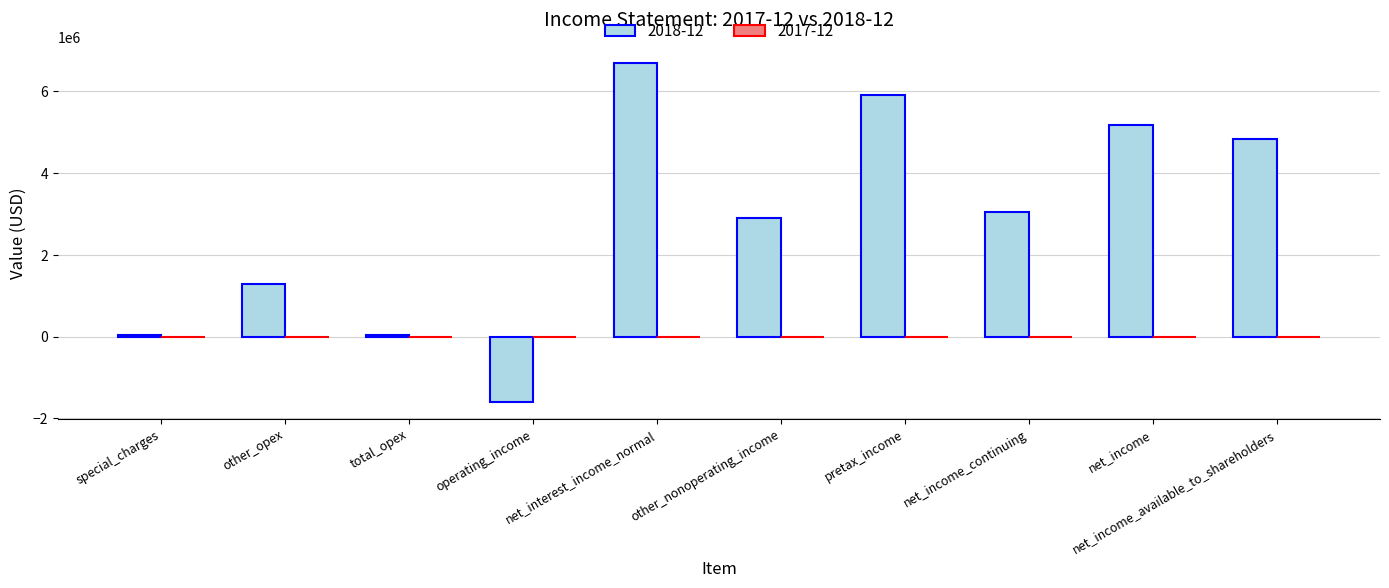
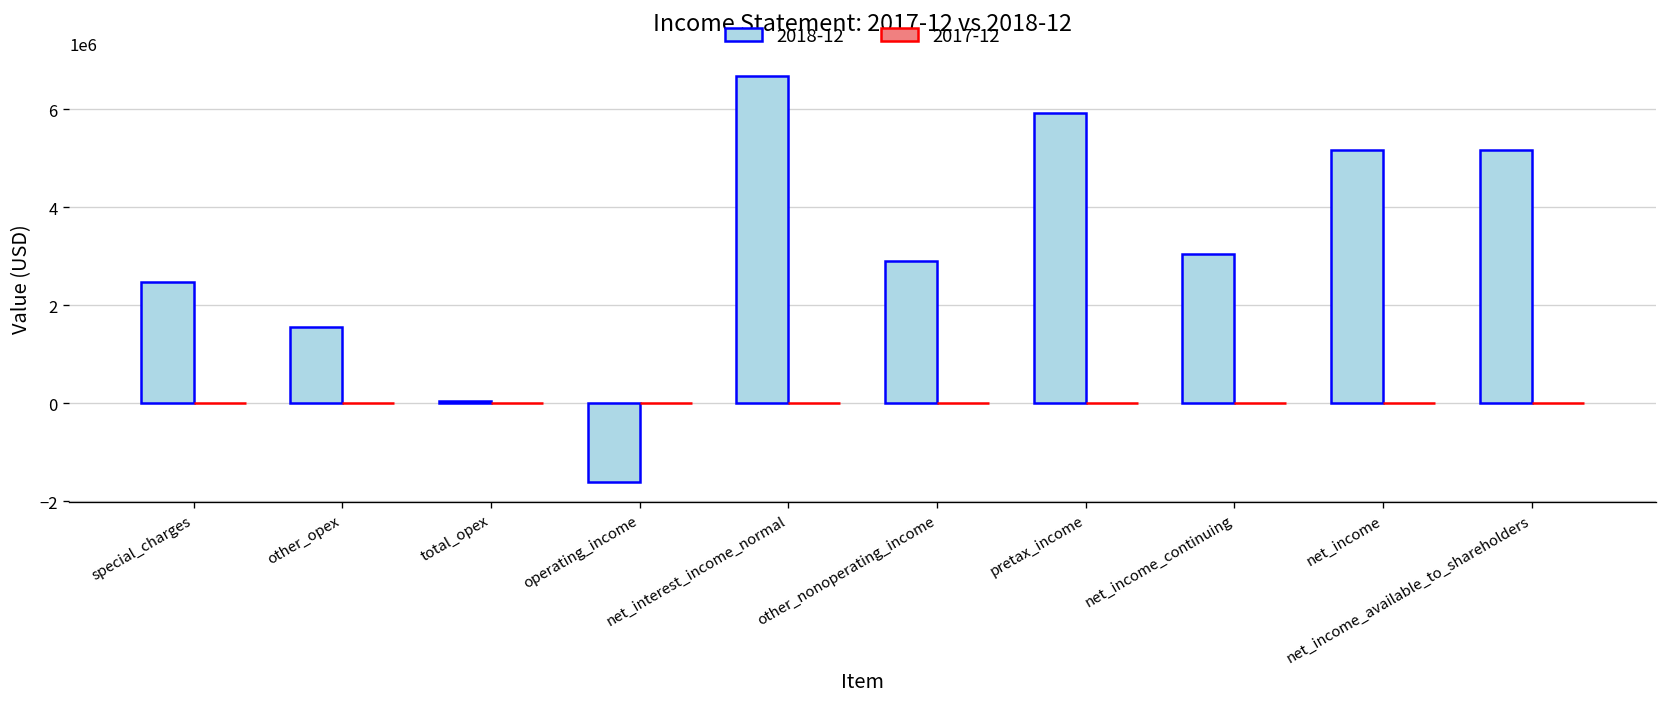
2018-12, special_charges: 0 -> 2500000
2018-12, other_opex: 1300000 -> 1600000
2018-12, net_income_available_to_shareholders: 4800000 -> 5200000
